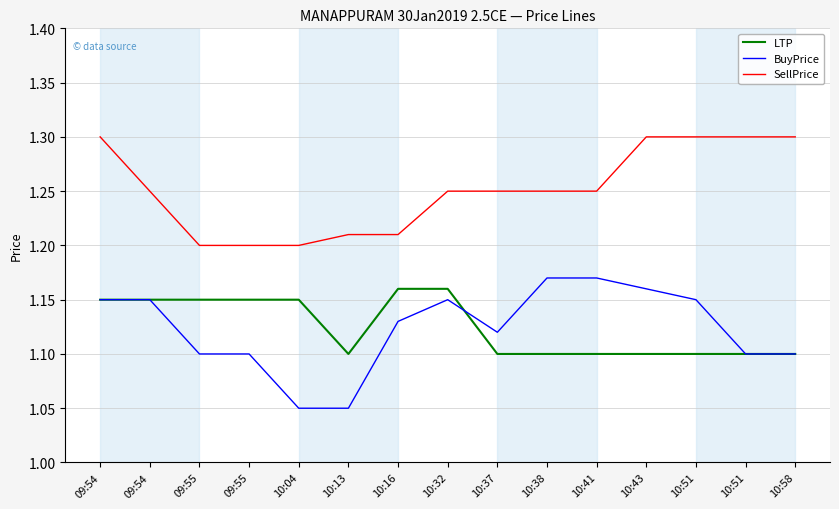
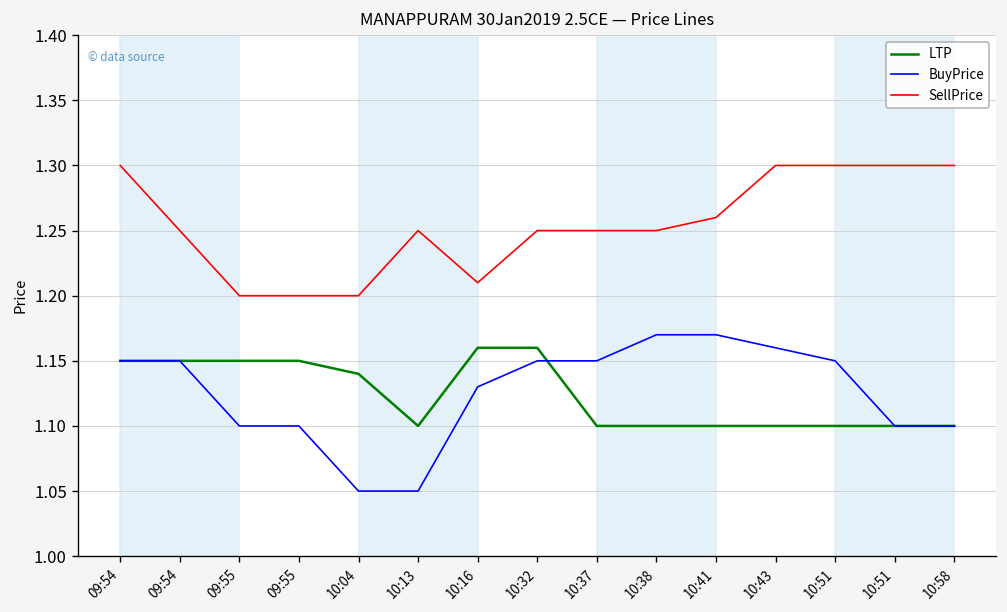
LTP, 10:04: 1.15 -> 1.14
SellPrice, 10:13: 1.21 -> 1.25
BuyPrice, 10:37: 1.12 -> 1.15
SellPrice, 10:41: 1.25 -> 1.26
